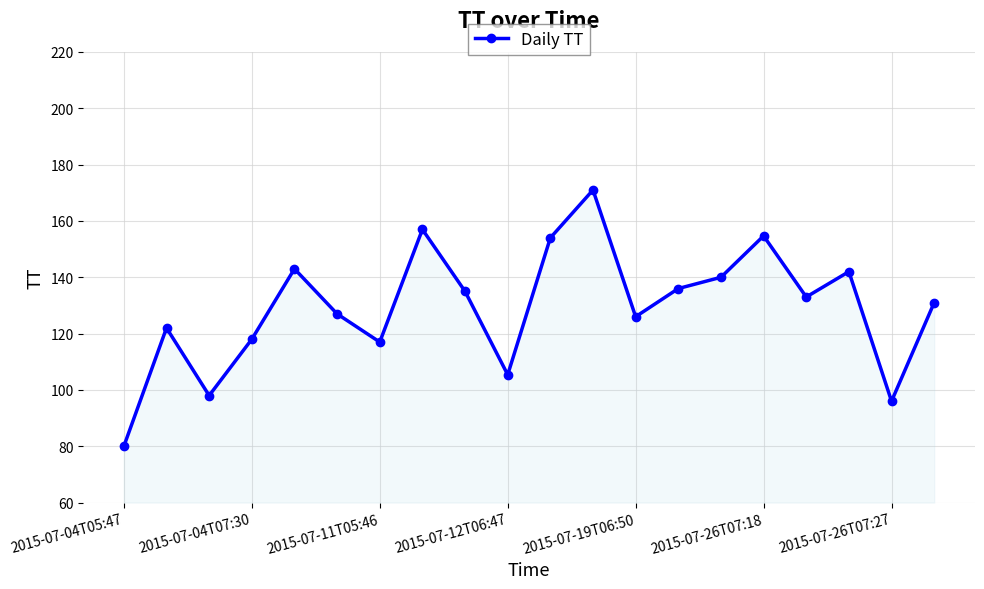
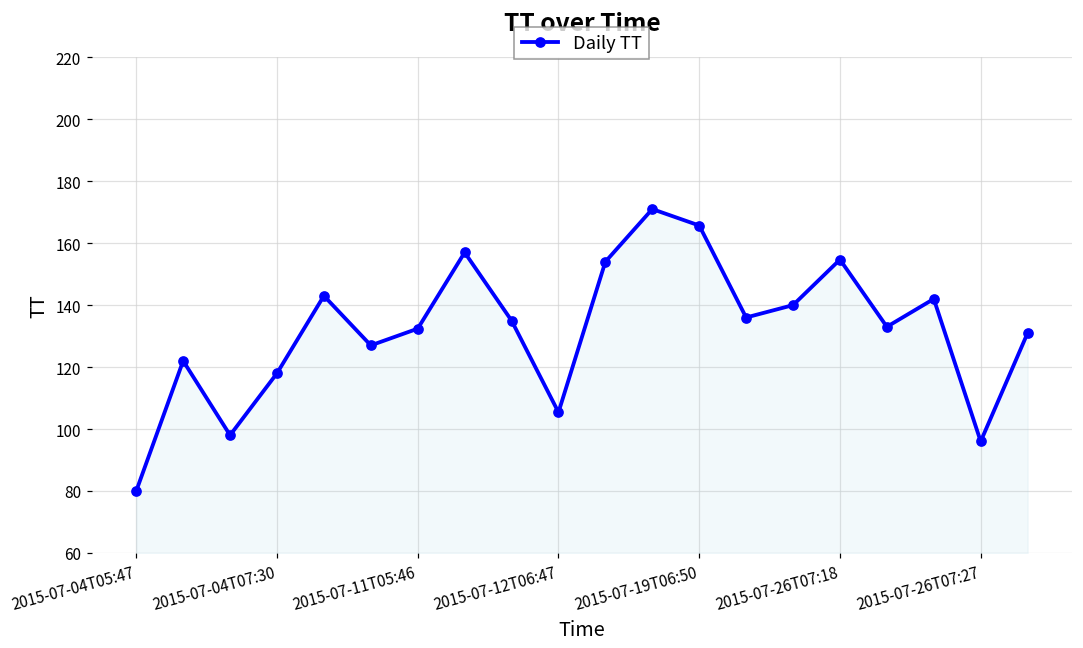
2015-07-11T05:46: 117 -> 132
2015-07-19T06:50: 126 -> 166
